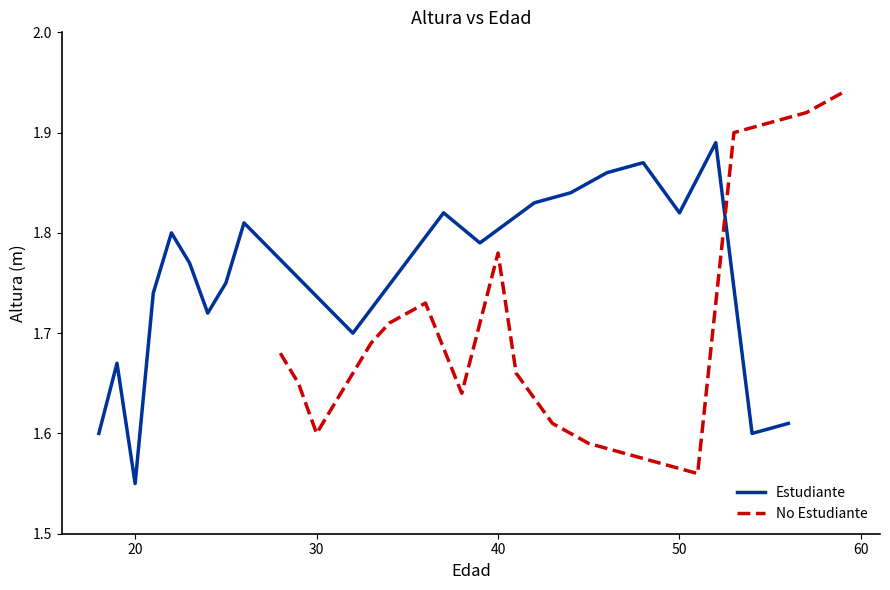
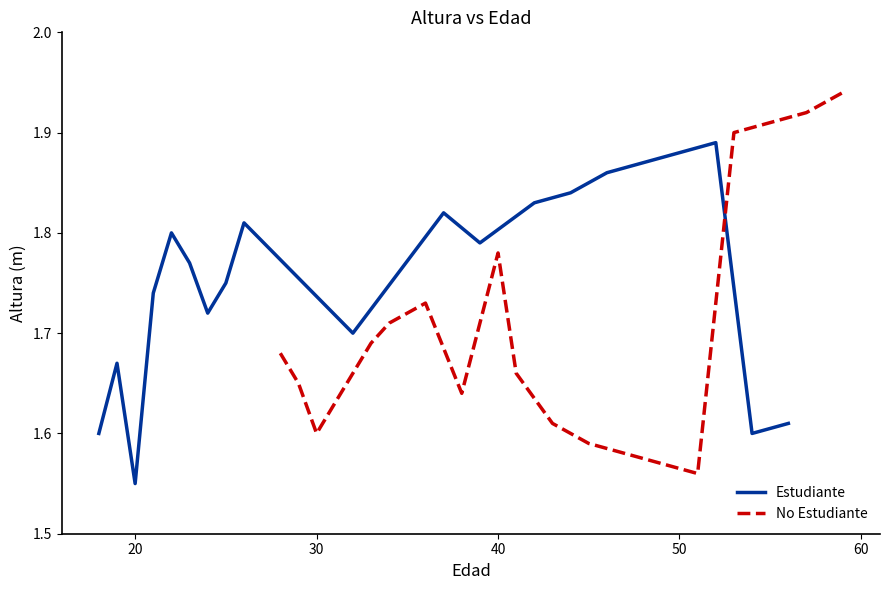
Estudiante, 50: 1.82 -> 1.88
